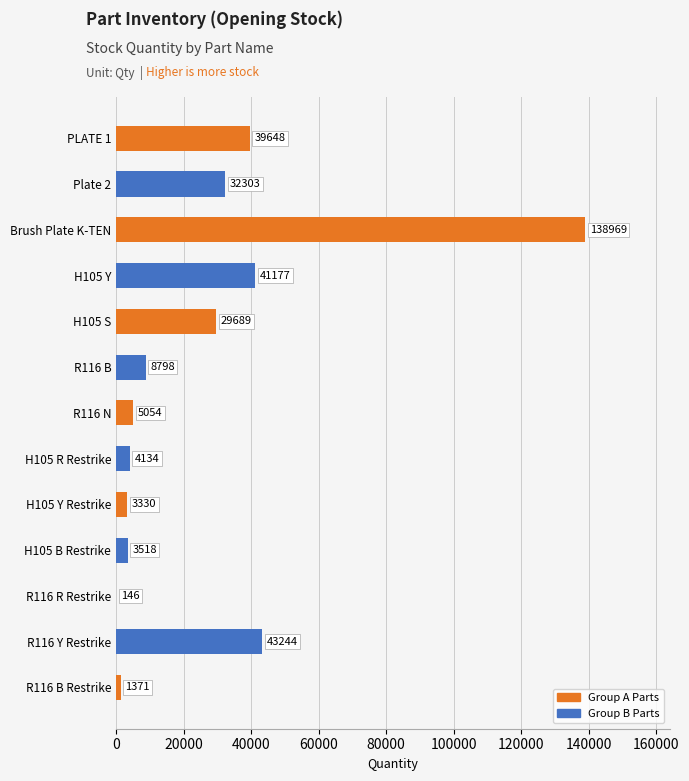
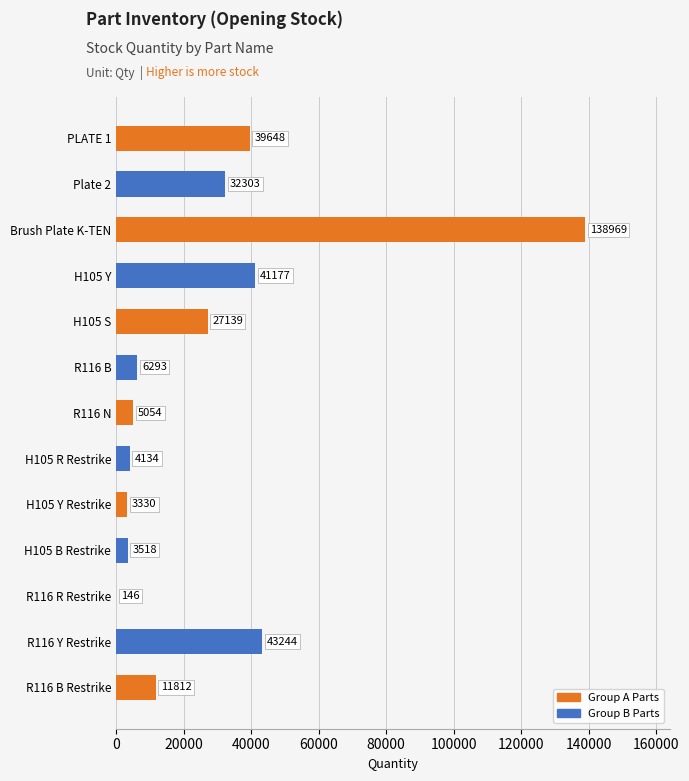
H105 S: 29689 -> 27139
R116 B: 8798 -> 6293
R116 B Restrike: 1371 -> 11812
